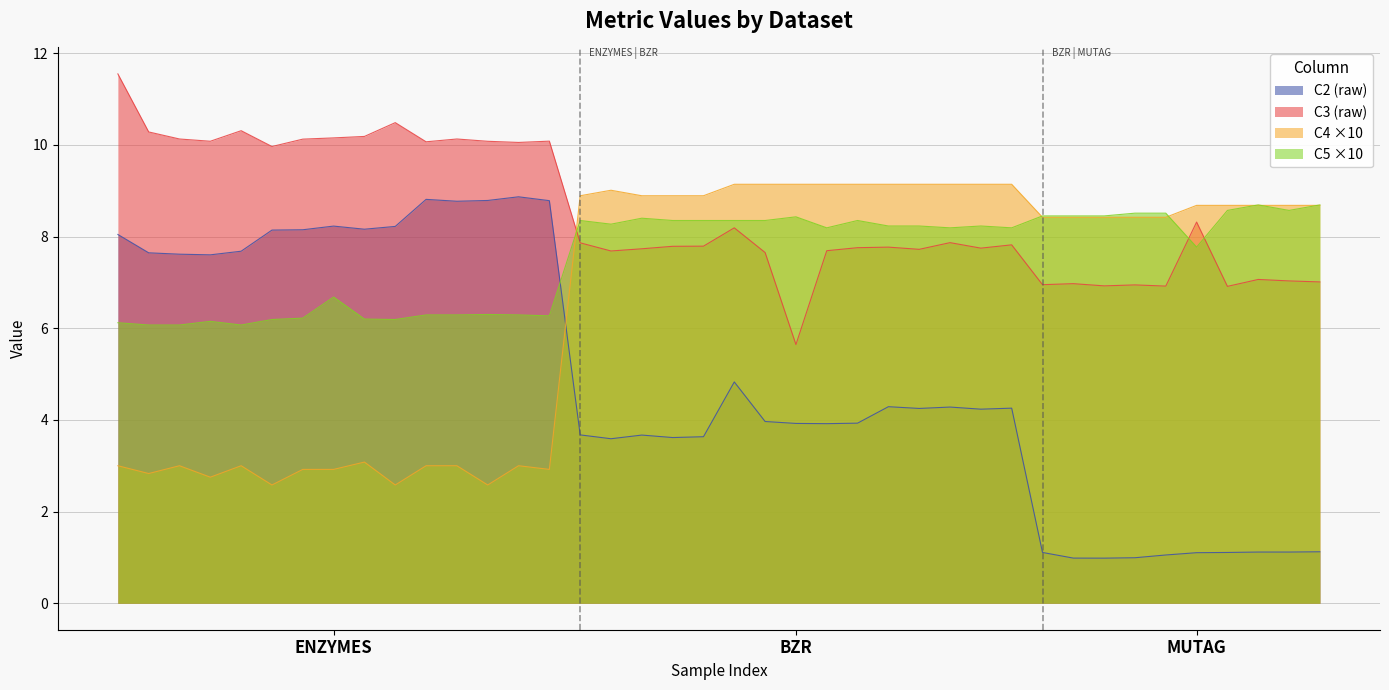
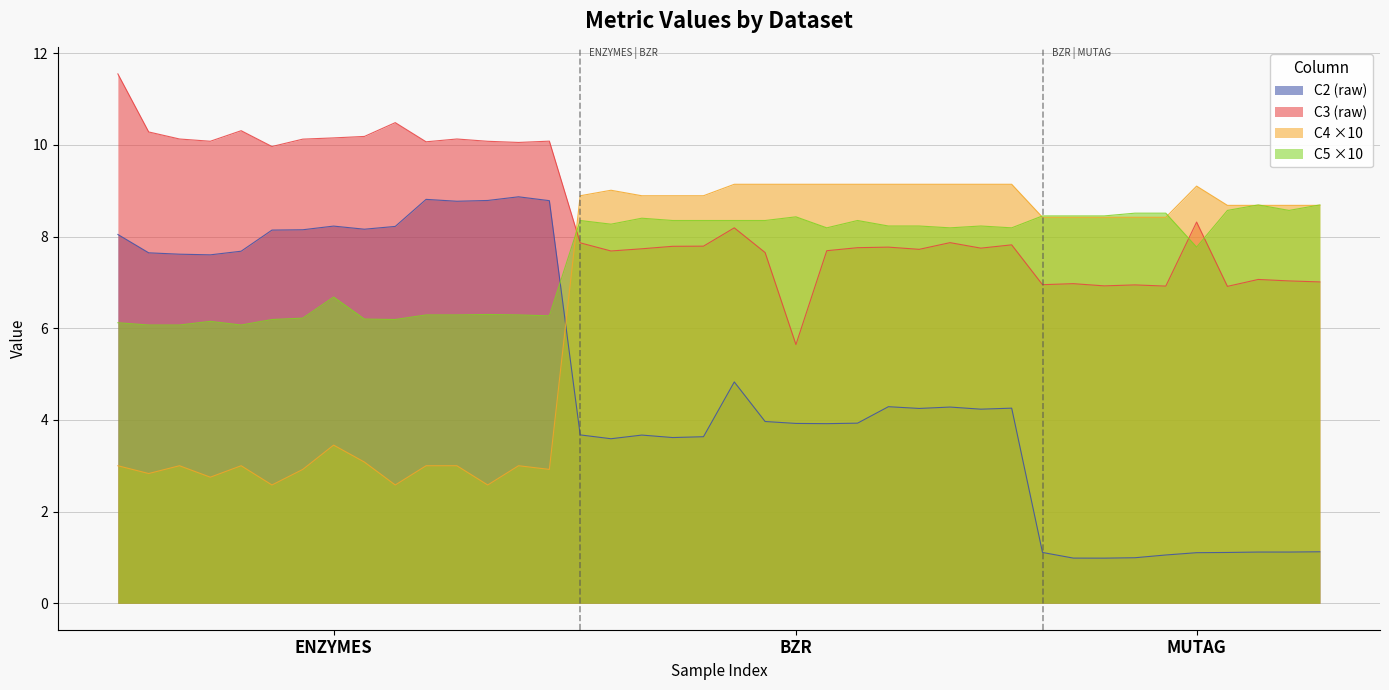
C4 ×10, ENZYMES: 2.9 -> 3.4
C4 ×10, MUTAG: 8.7 -> 9.1
